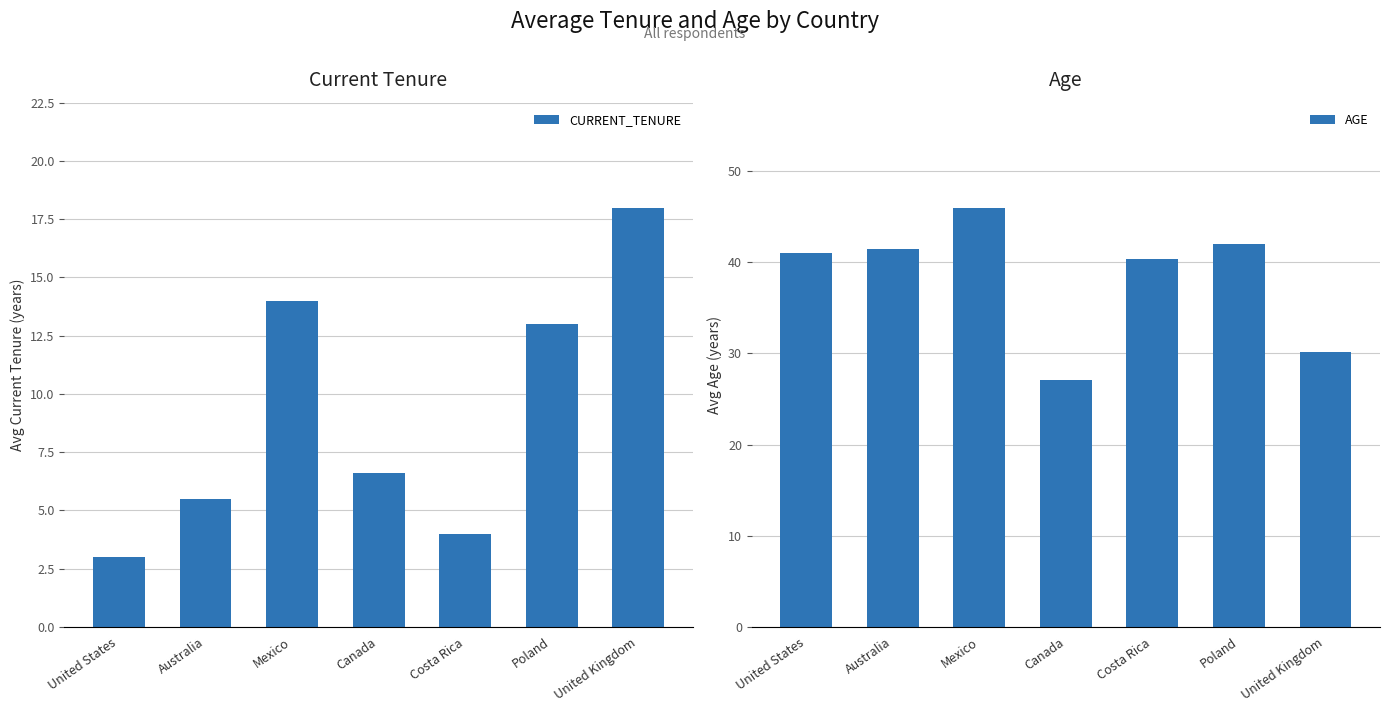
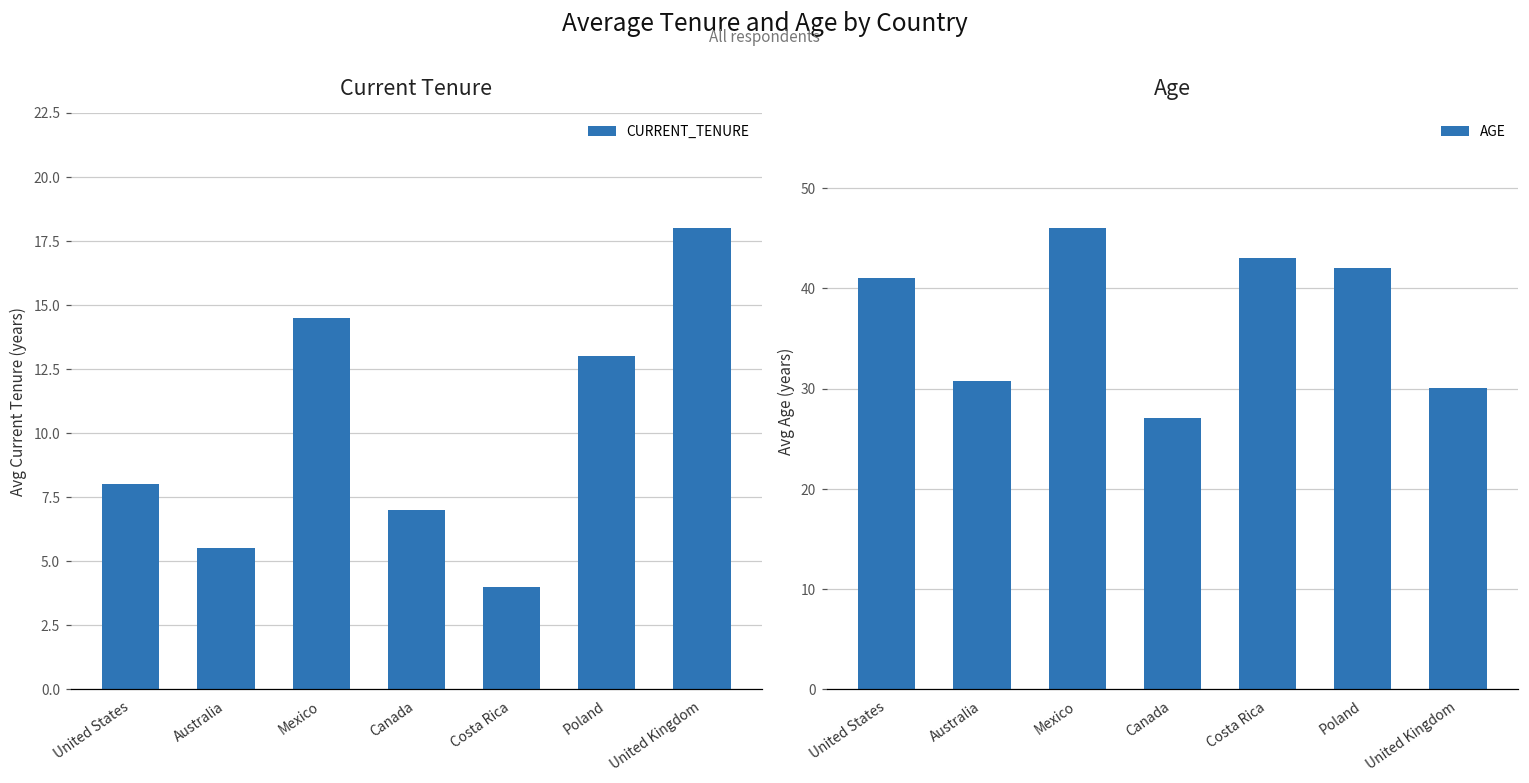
Current Tenure, United States: 3 -> 8
Current Tenure, Mexico: 14.0 -> 14.5
Current Tenure, Canada: 6.6 -> 7.0
Age, Australia: 42 -> 31
Age, Costa Rica: 40 -> 43
